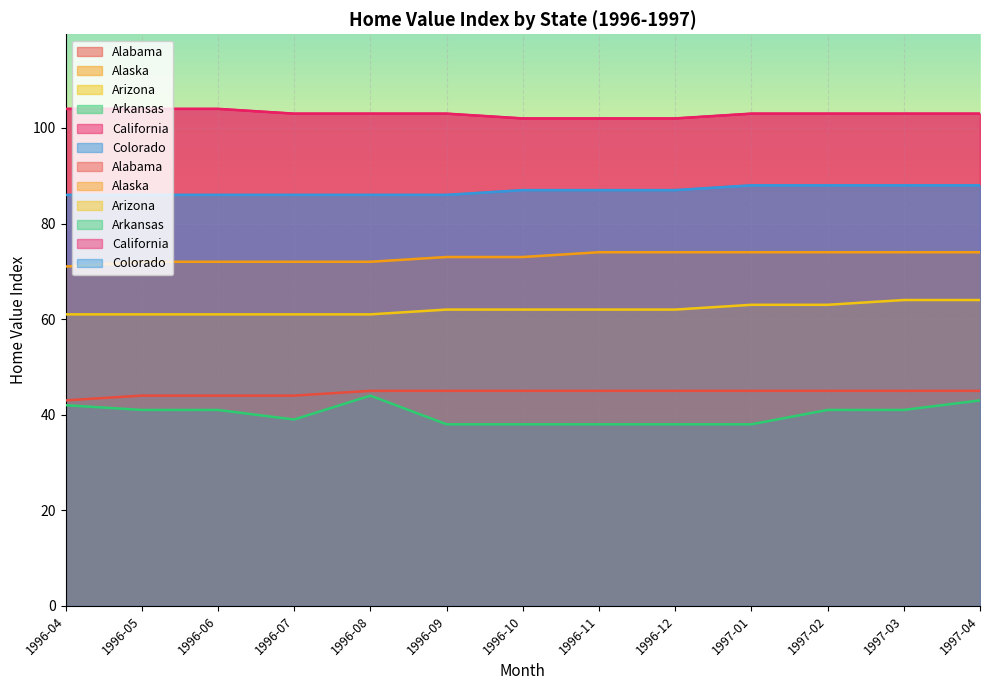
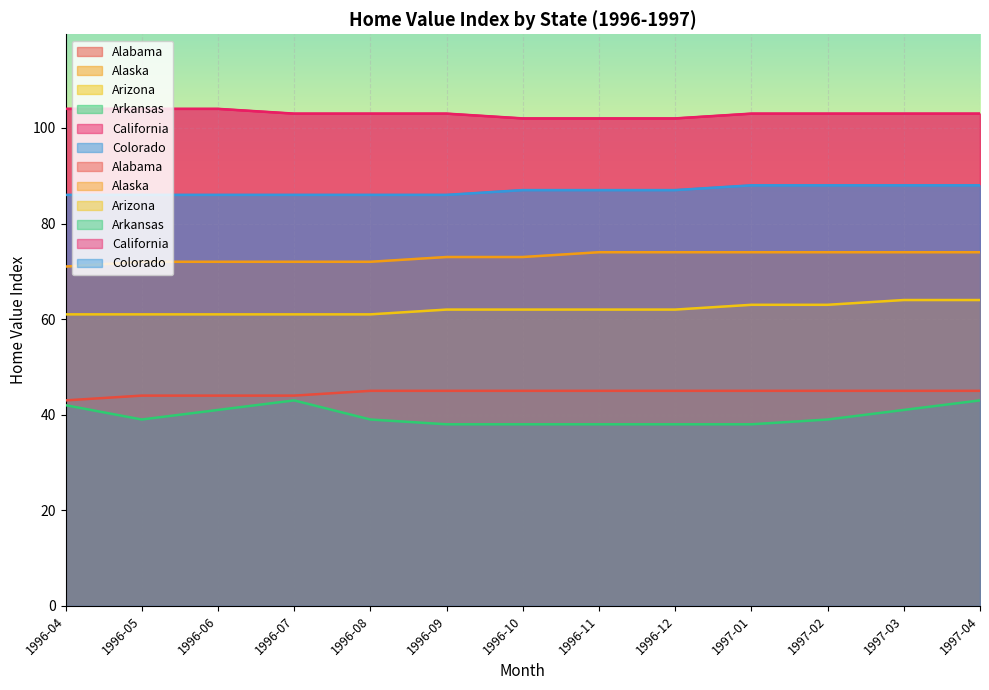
Arkansas, 1996-05: 41 -> 39
Arkansas, 1996-07: 39 -> 43
Arkansas, 1996-08: 44 -> 39
Arkansas, 1997-02: 41 -> 39
